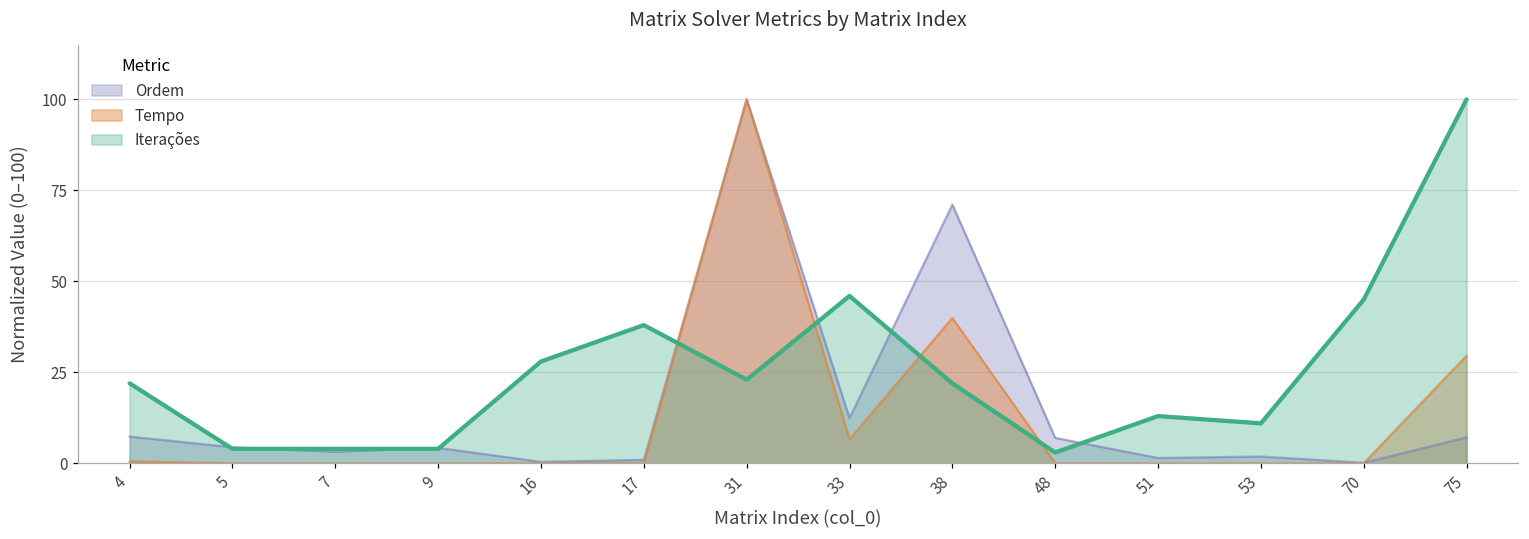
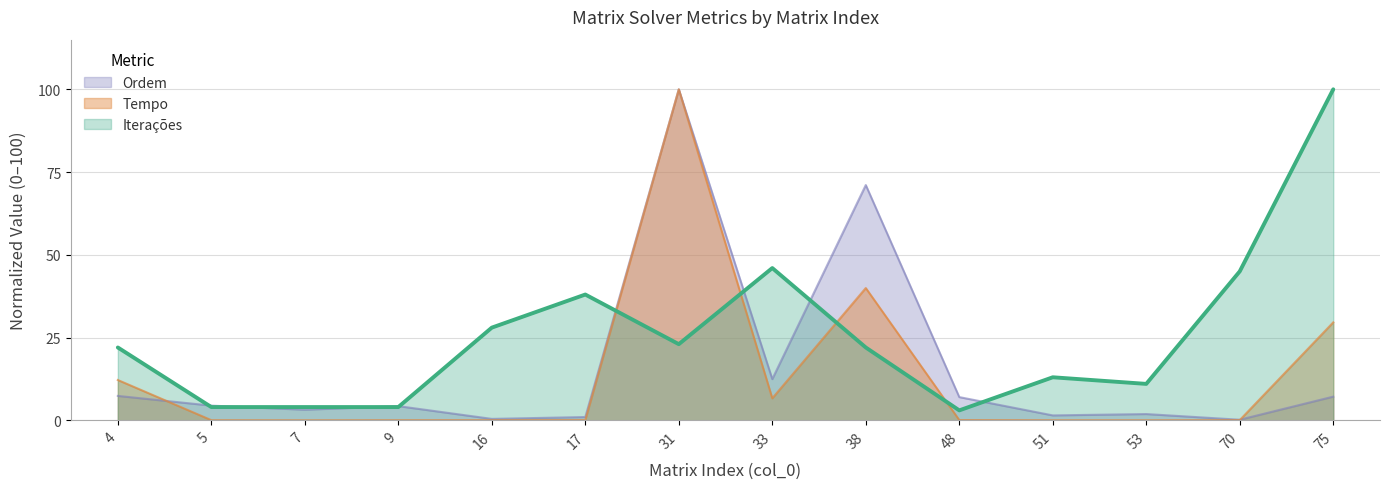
Tempo, 4: 1 -> 12
